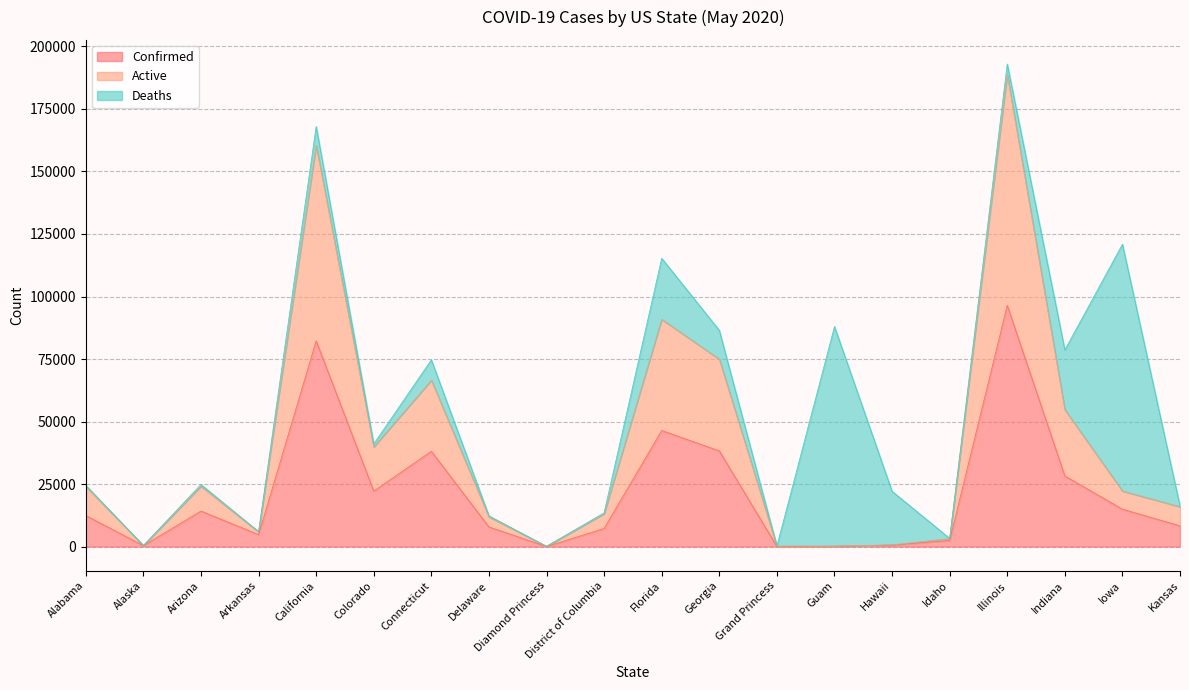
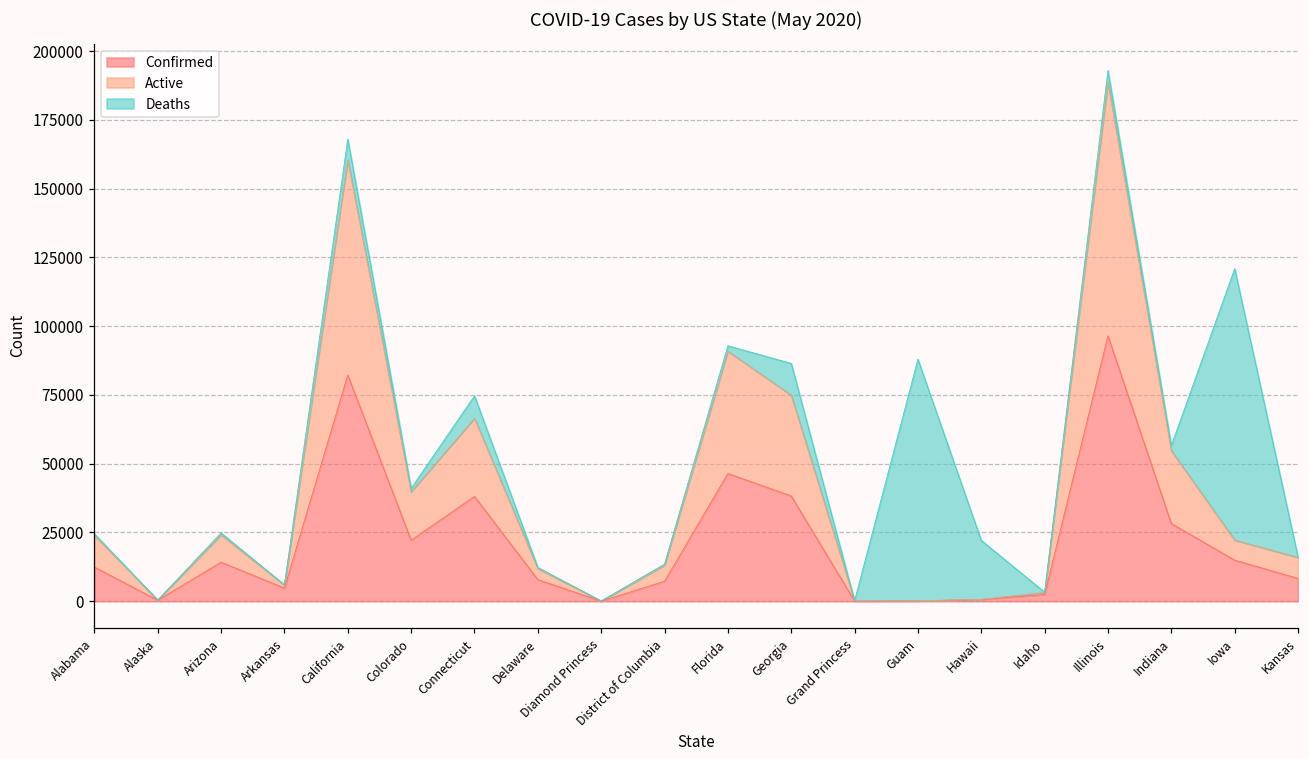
Deaths, Florida: 24000 -> 2000
Deaths, Indiana: 24000 -> 2000
